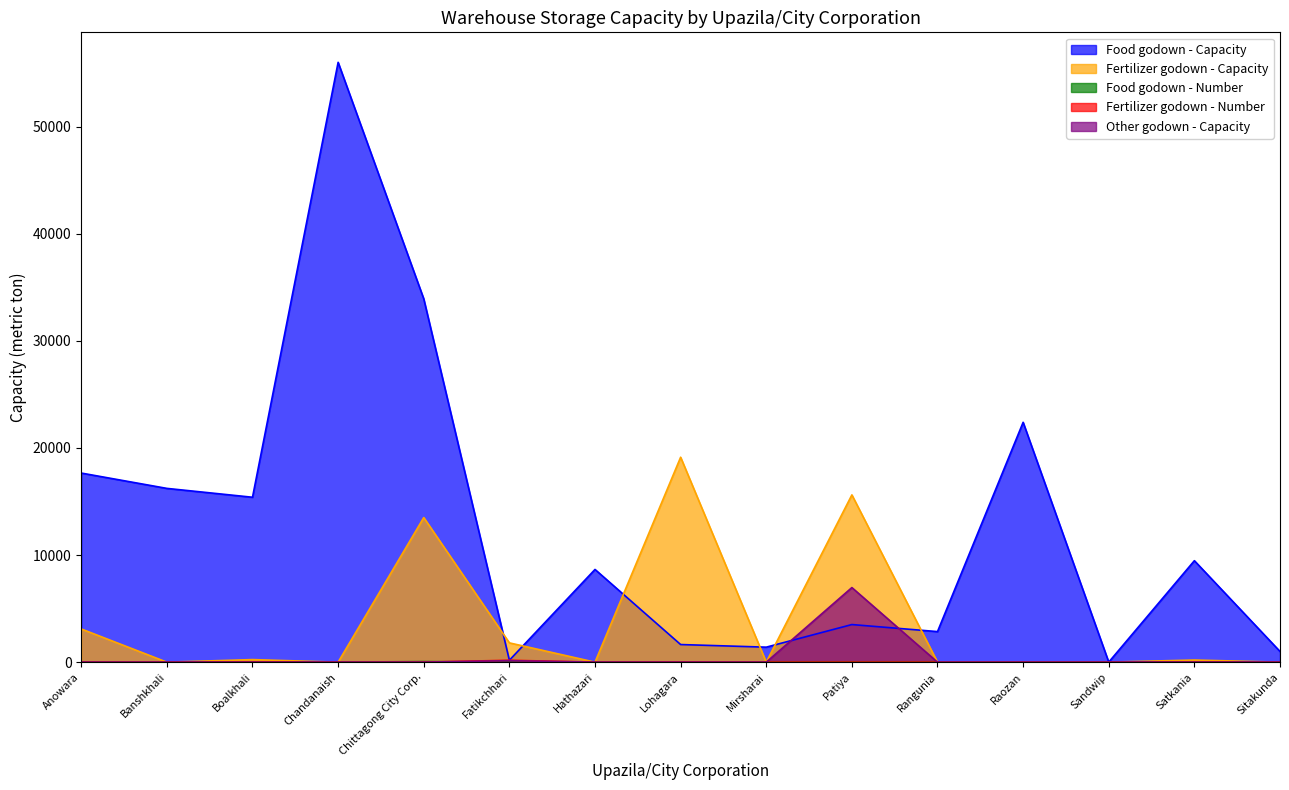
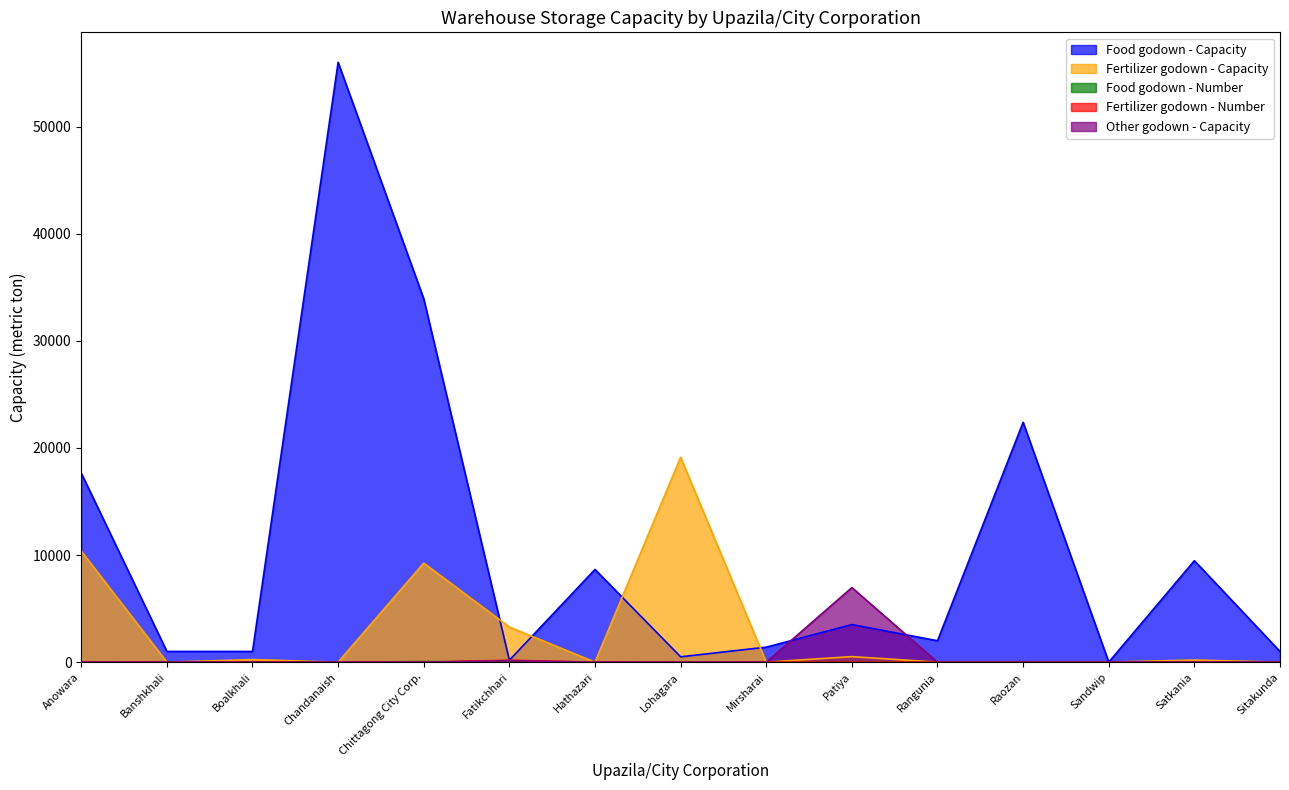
Fertilizer godown - Capacity, Anowara: 3100 -> 10400
Food godown - Capacity, Banshkhali: 16200 -> 1000
Food godown - Capacity, Boalkhali: 15400 -> 1000
Fertilizer godown - Capacity, Chittagong City Corp.: 13500 -> 9200
Fertilizer godown - Capacity, Fatikchhari: 1800 -> 3300
Food godown - Capacity, Lohagara: 1600 -> 500
Fertilizer godown - Capacity, Patiya: 15600 -> 500
Food godown - Capacity, Rangunia: 2900 -> 2000
